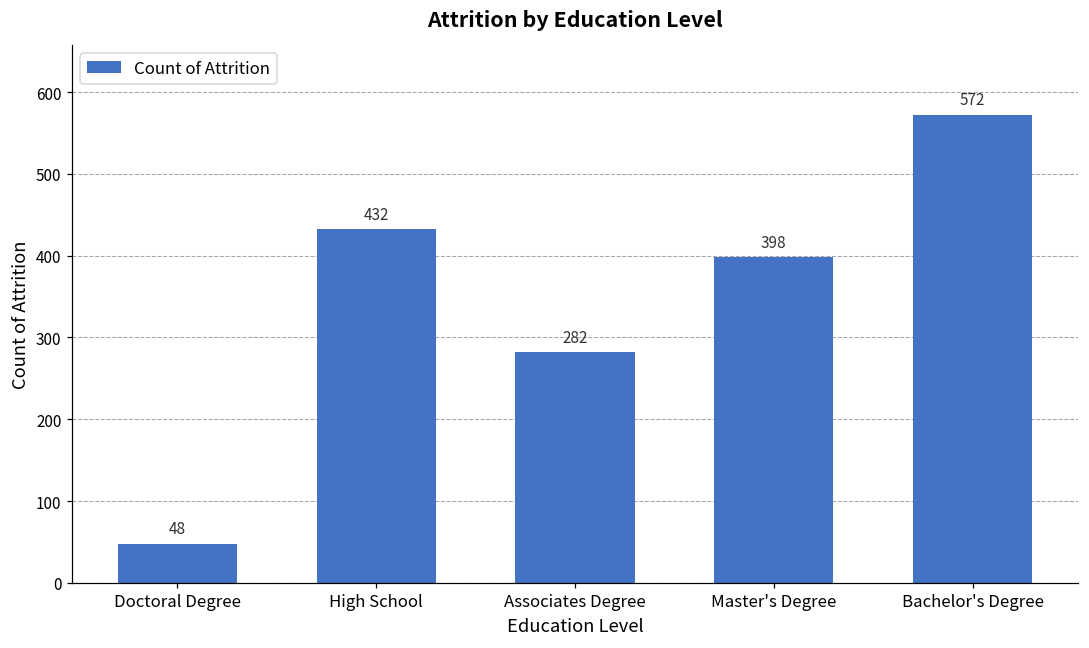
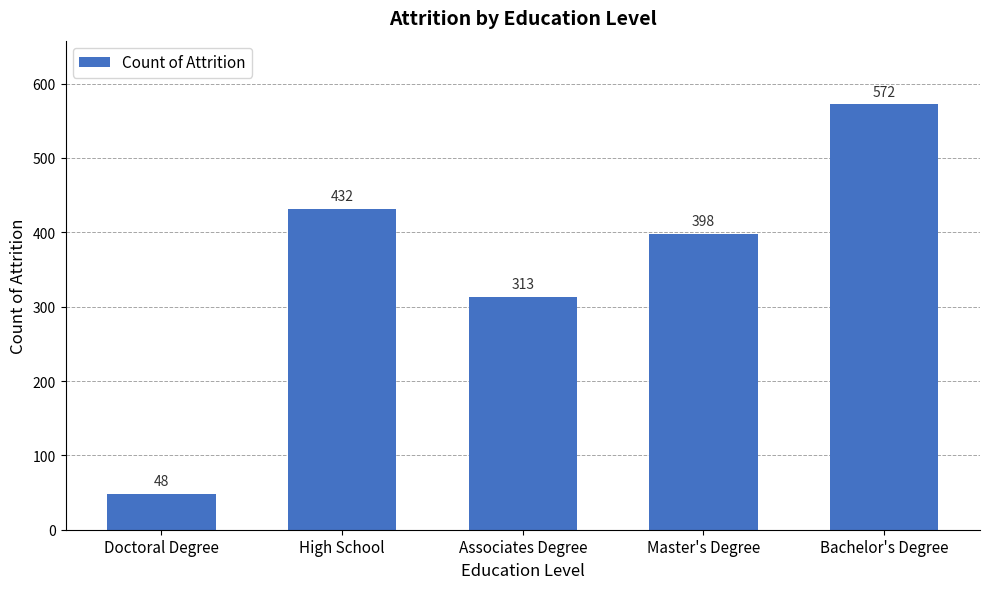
Associates Degree: 282 -> 313
